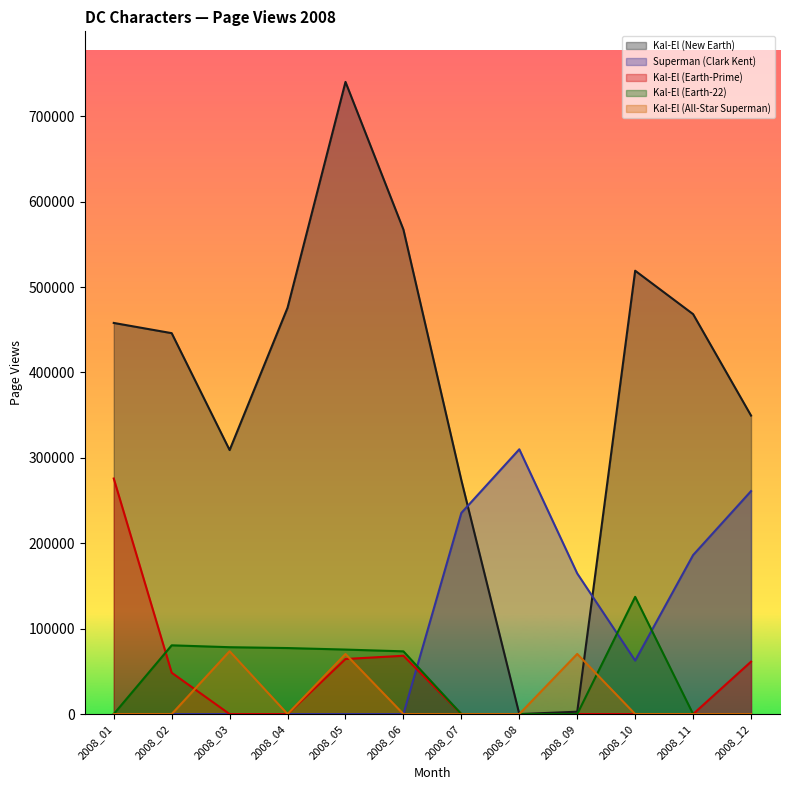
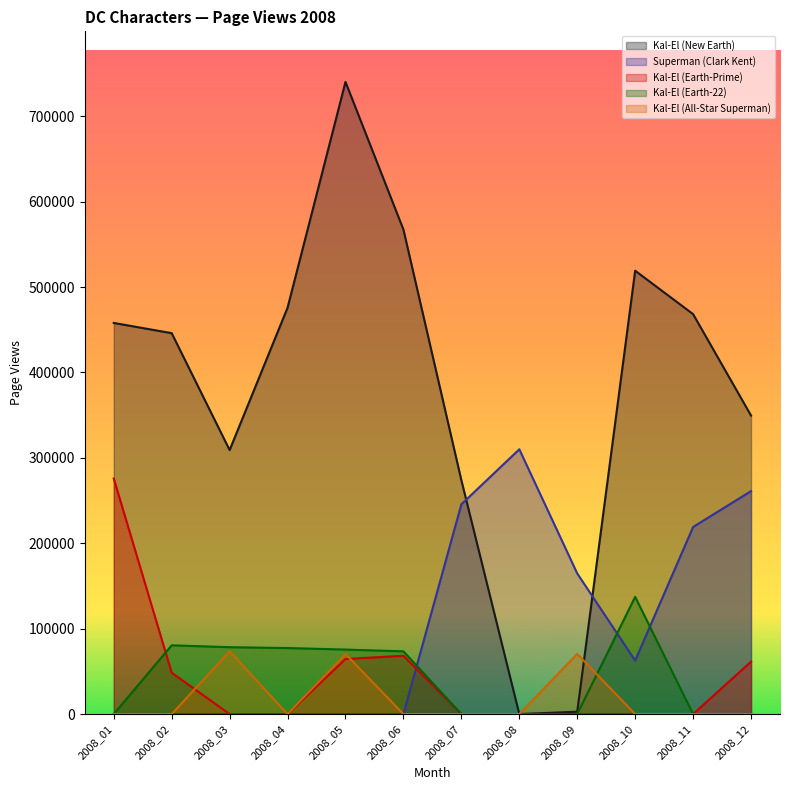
Superman (Clark Kent), 2008_07: 240000 -> 250000
Superman (Clark Kent), 2008_11: 190000 -> 220000
